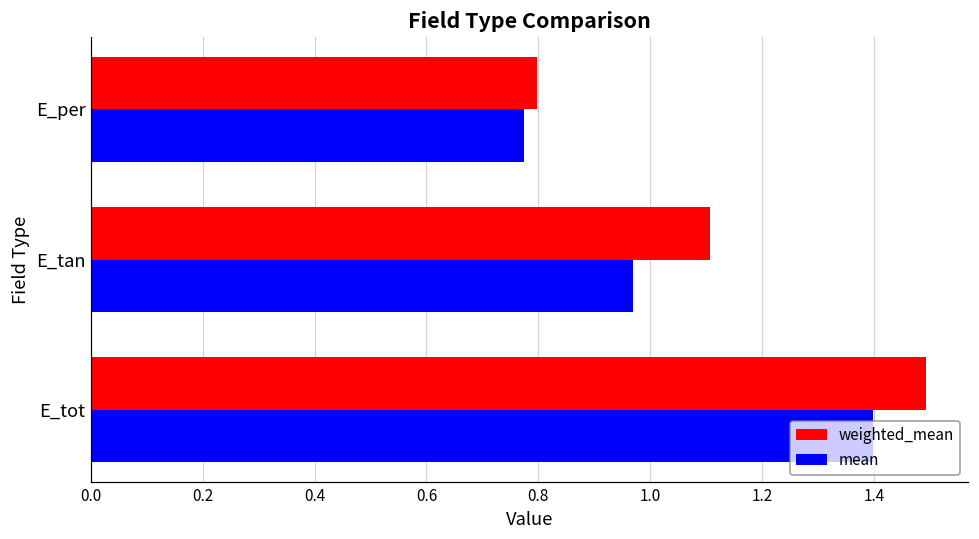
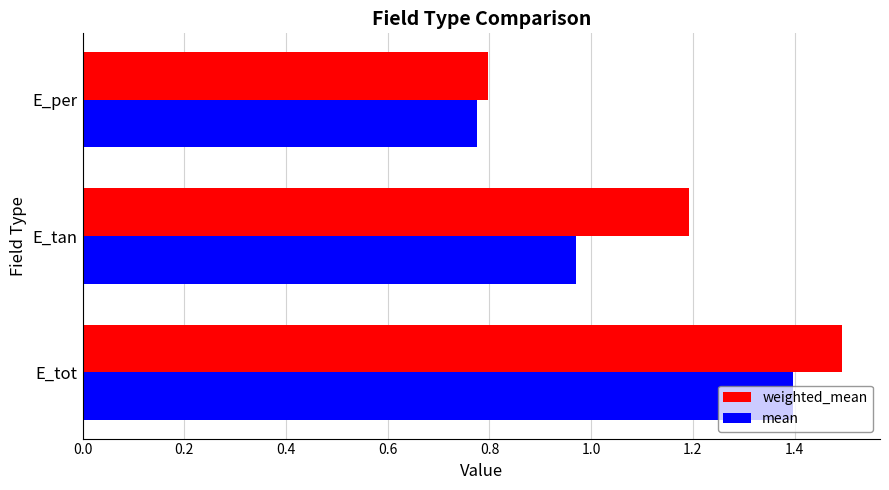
weighted_mean, E_tan: 1.11 -> 1.19
